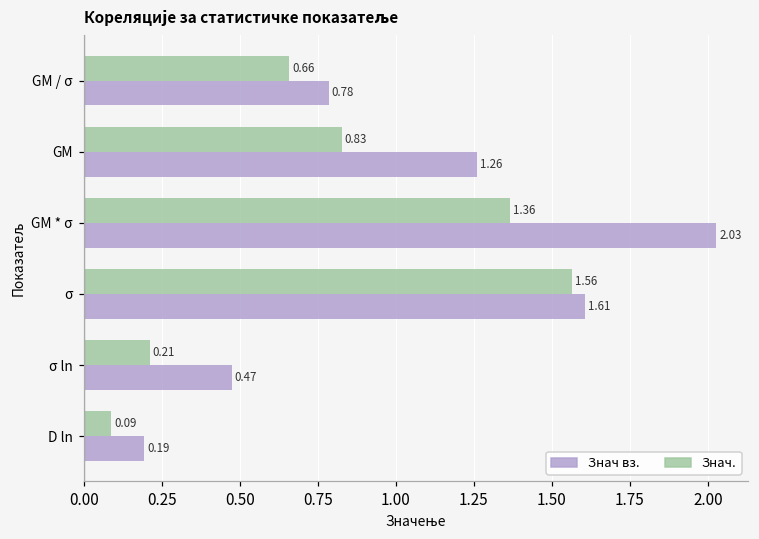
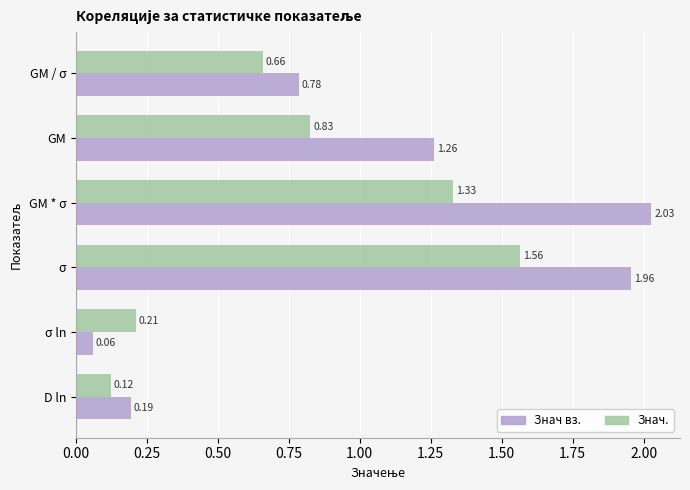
Знач., GM * σ: 1.36 -> 1.33
Знач вз., σ: 1.61 -> 1.96
Знач вз., σ ln: 0.47 -> 0.06
Знач., D ln: 0.09 -> 0.12
